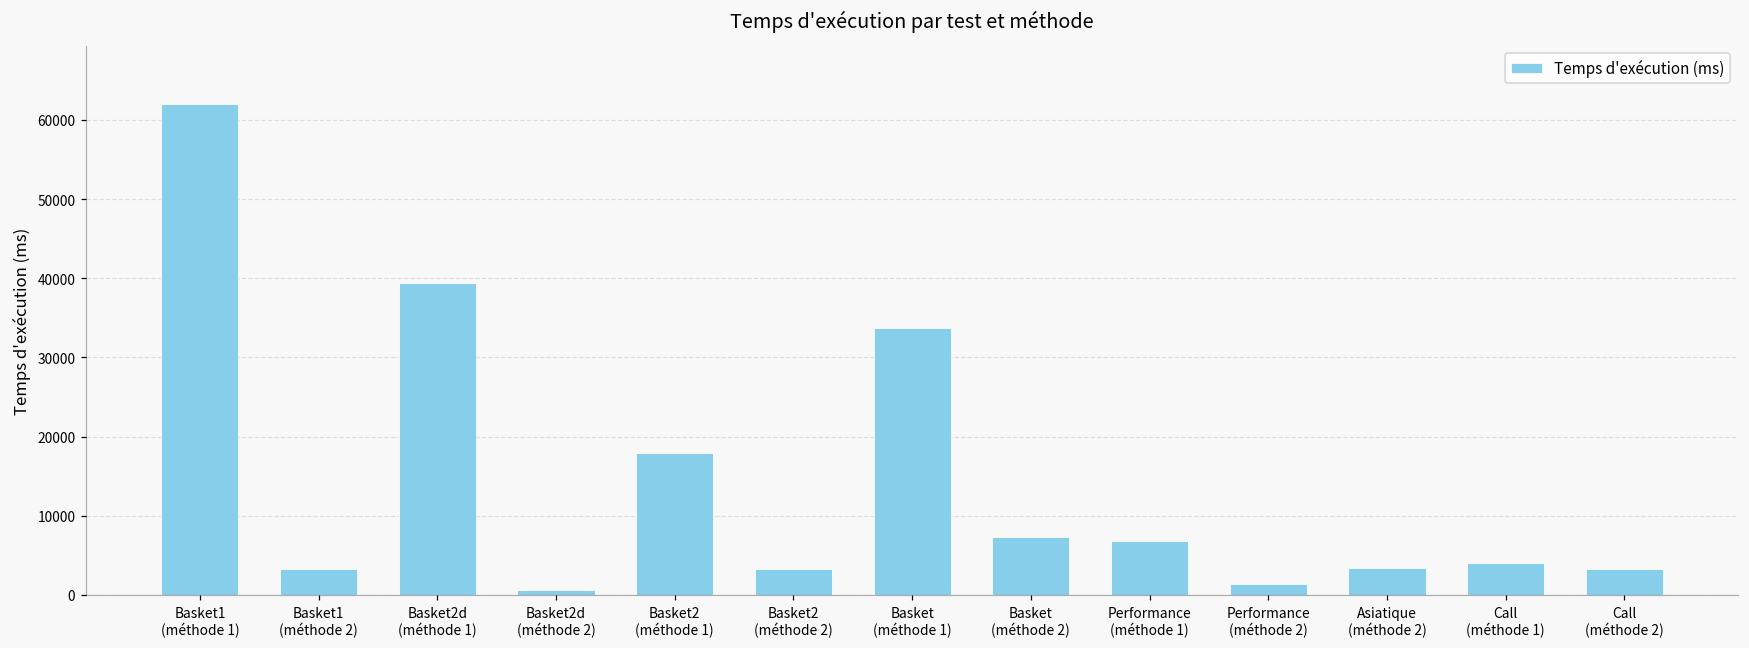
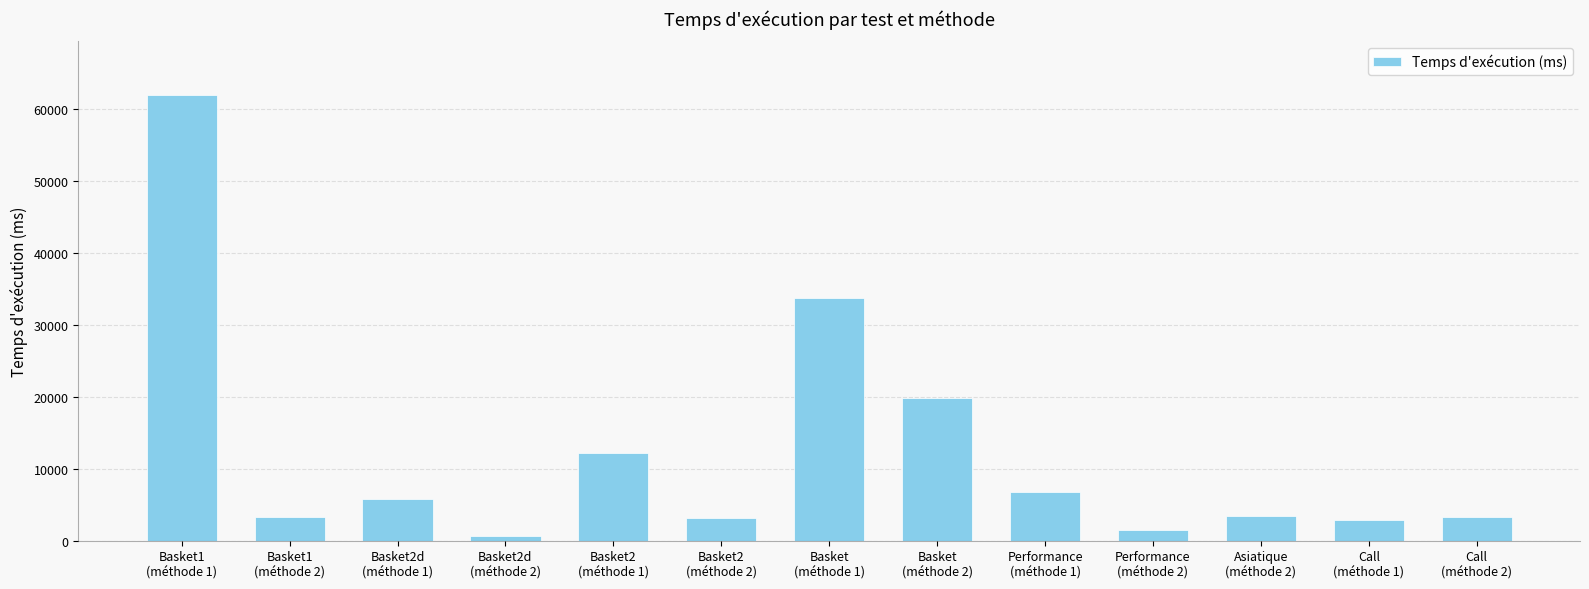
Basket2d (méthode 1): 39000 -> 6000
Basket2 (méthode 1): 18000 -> 12000
Basket (méthode 2): 7000 -> 20000
Call (méthode 1): 4000 -> 3000
